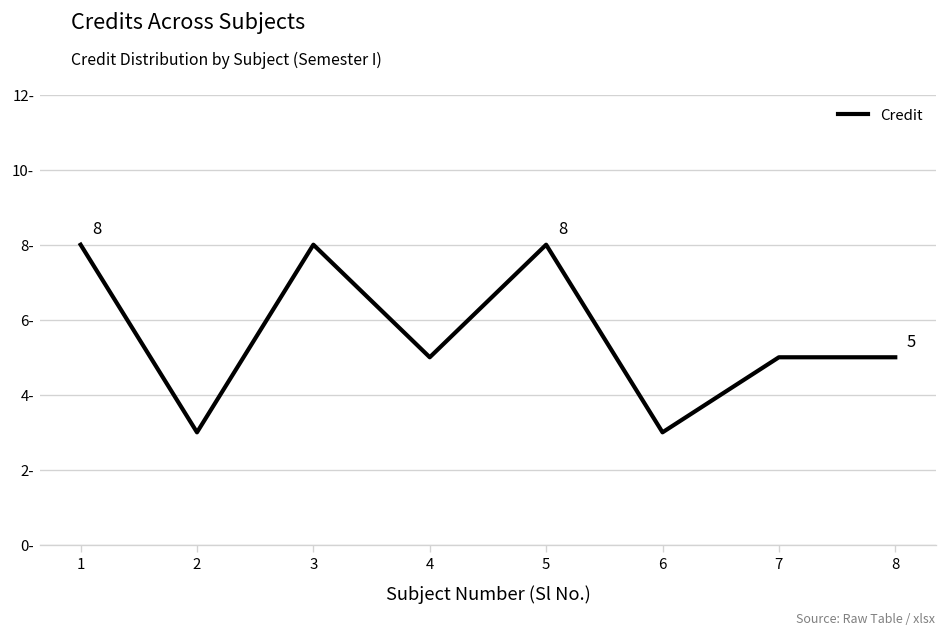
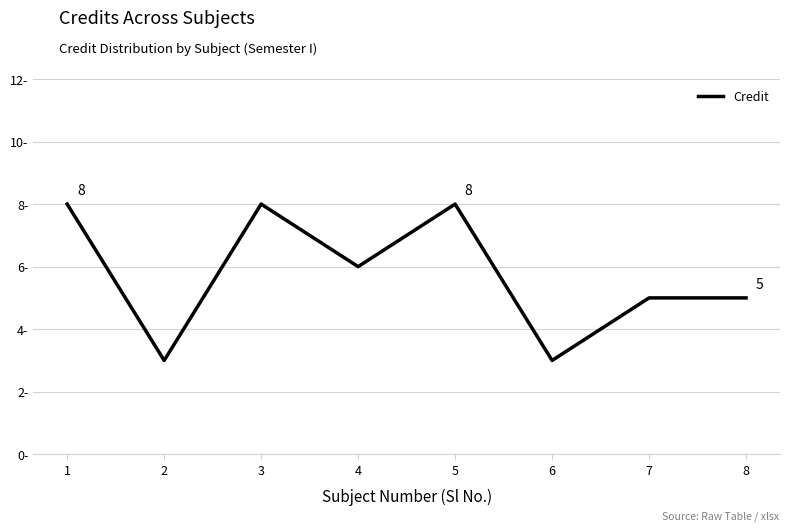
4: 5- -> 6-
